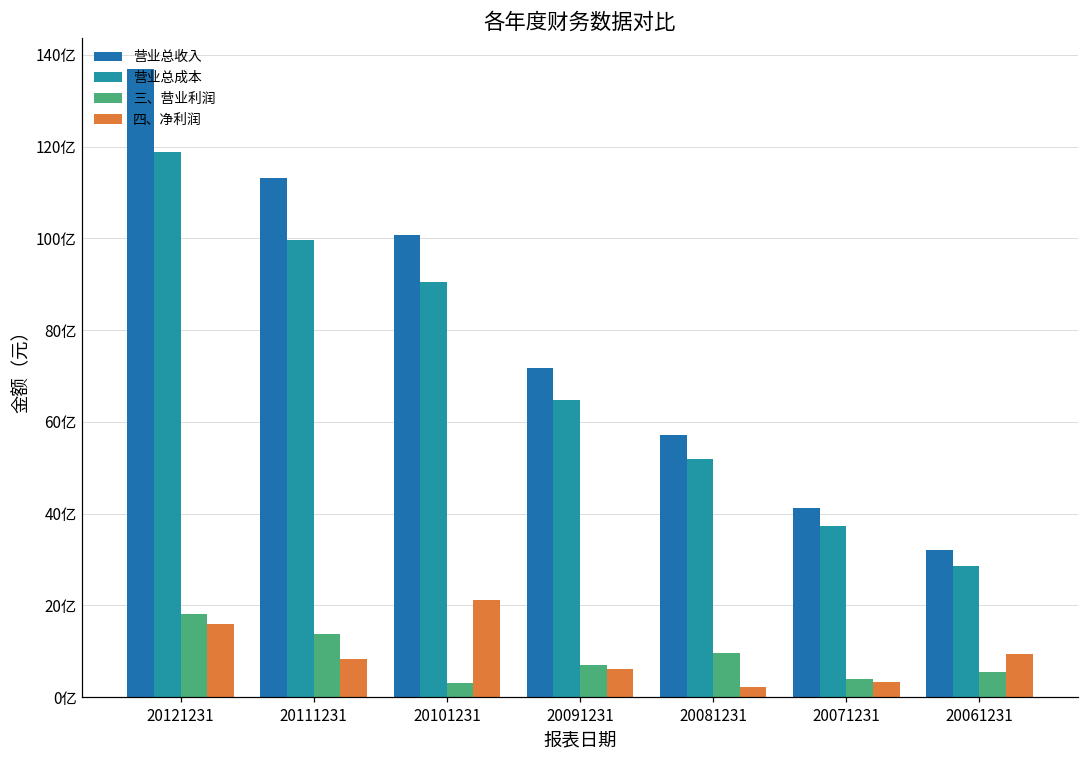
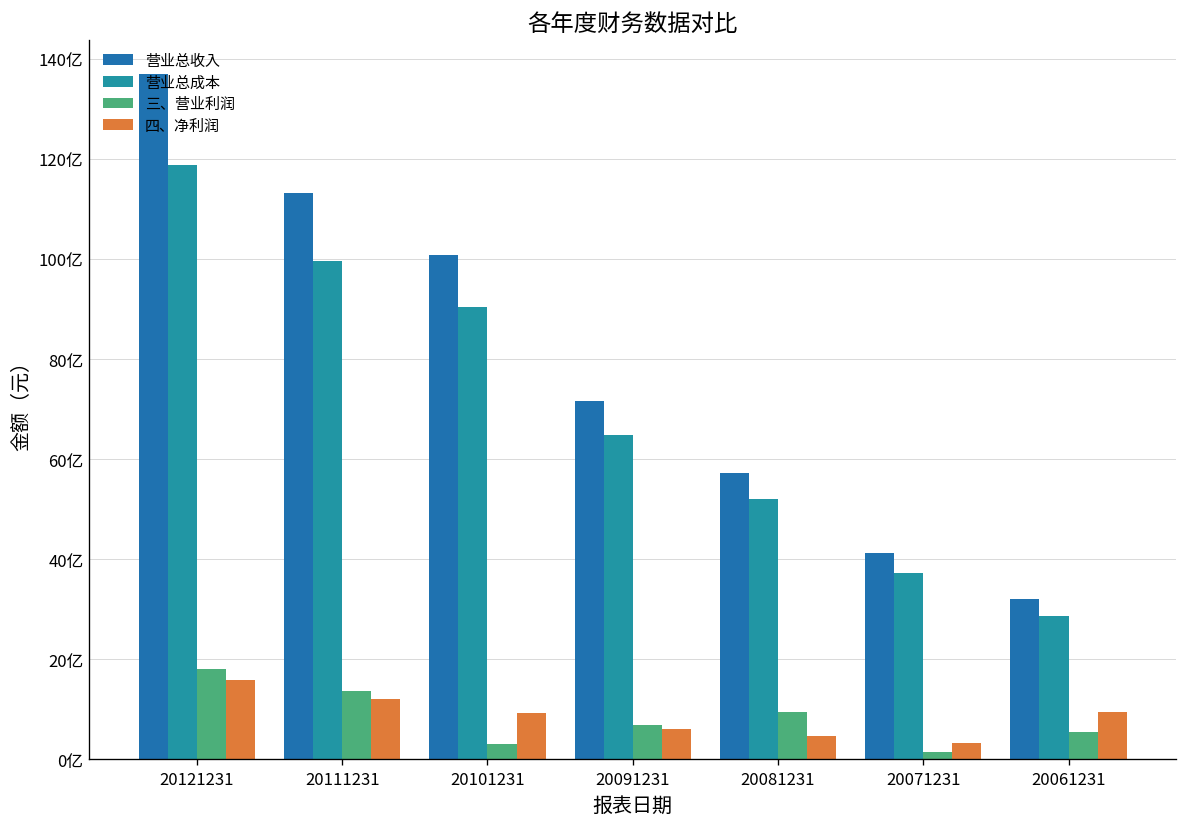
四、净利润, 20111231: 8亿 -> 12亿
四、净利润, 20101231: 21亿 -> 9亿
四、净利润, 20081231: 2亿 -> 5亿
三、营业利润, 20071231: 4亿 -> 1亿
